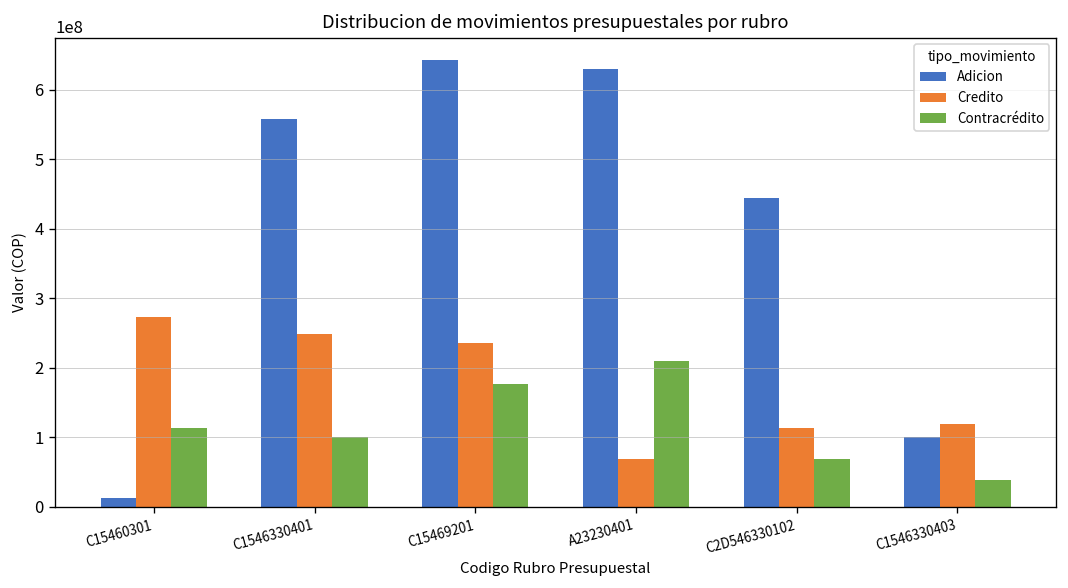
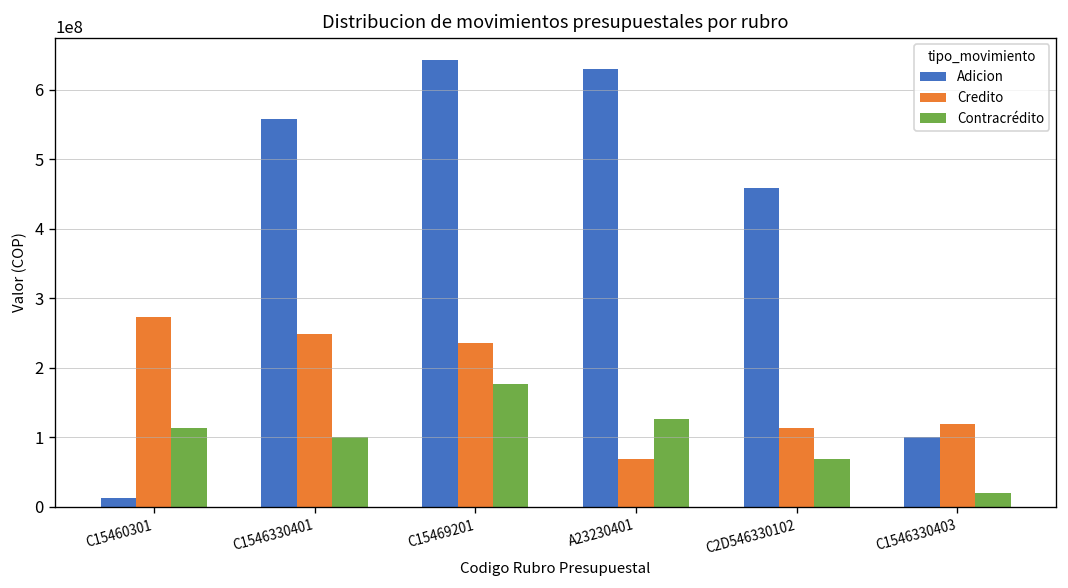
Contracrédito, A23230401: 210000000 -> 130000000
Adicion, C2D546330102: 440000000 -> 460000000
Contracrédito, C1546330403: 40000000 -> 20000000
